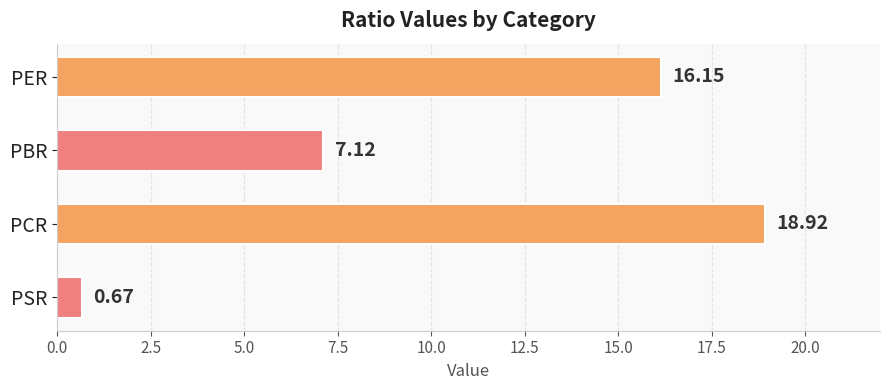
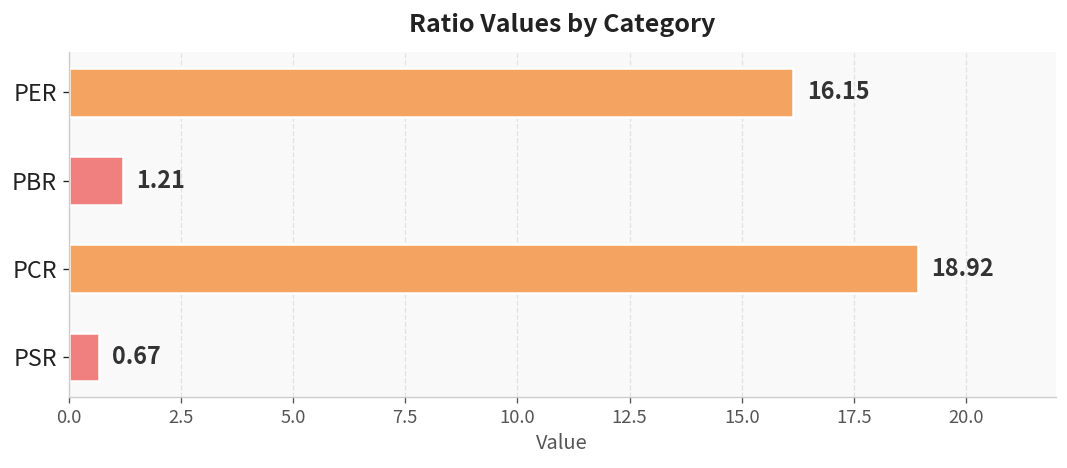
PBR: 7.12 -> 1.21
